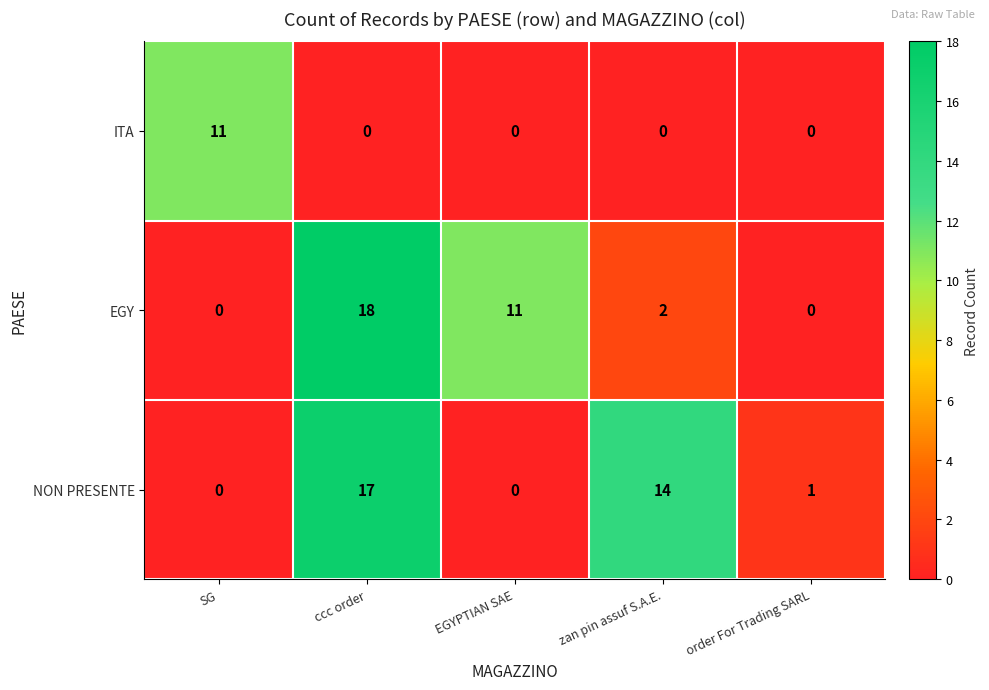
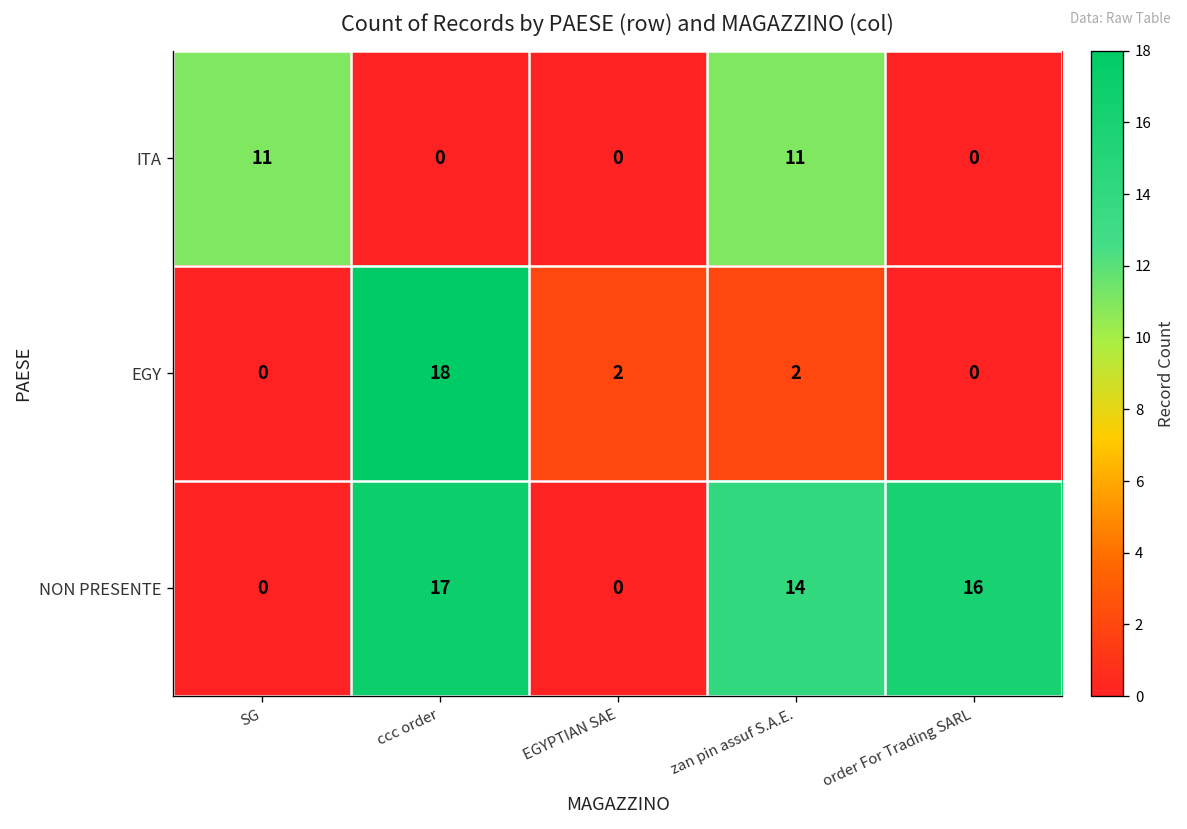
ITA, zan pin assuf S.A.E.: 0 -> 11
EGY, EGYPTIAN SAE: 11 -> 2
NON PRESENTE, order For Trading SARL: 1 -> 16
